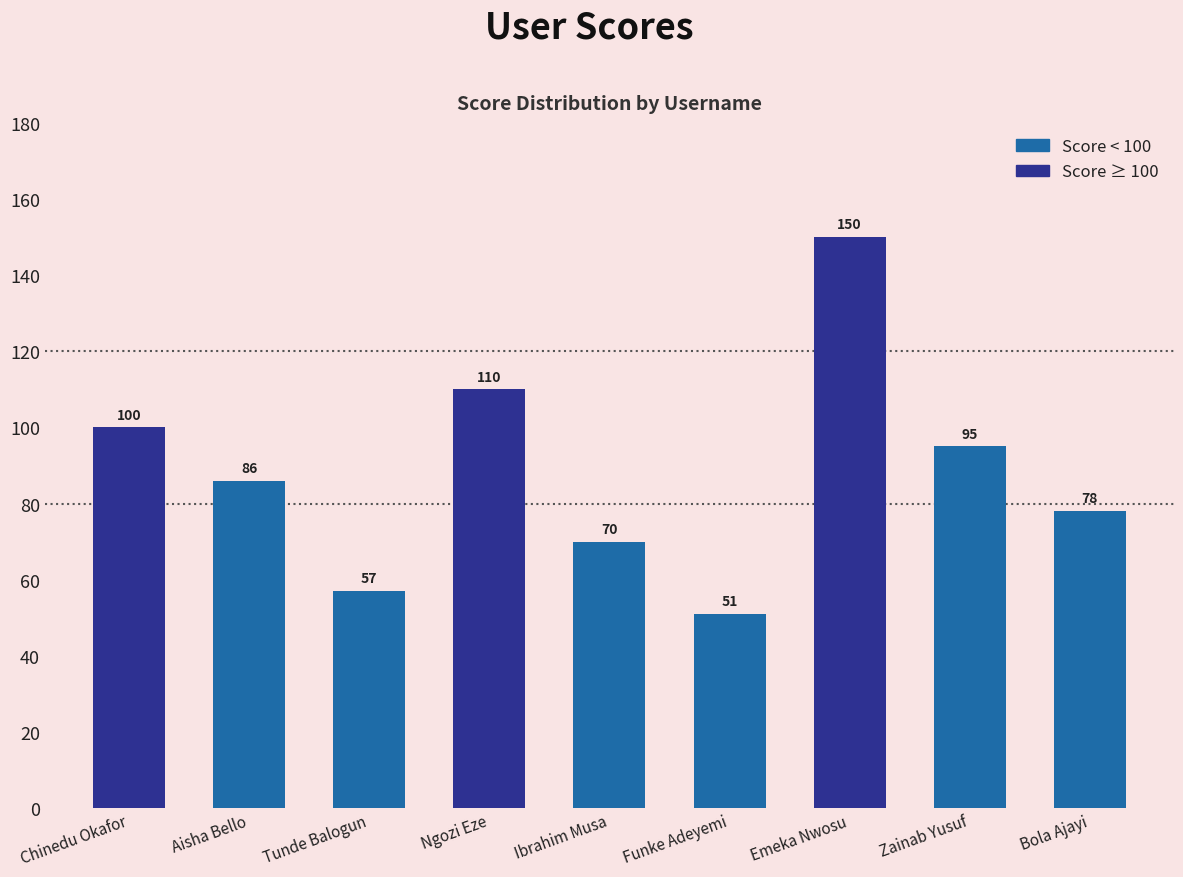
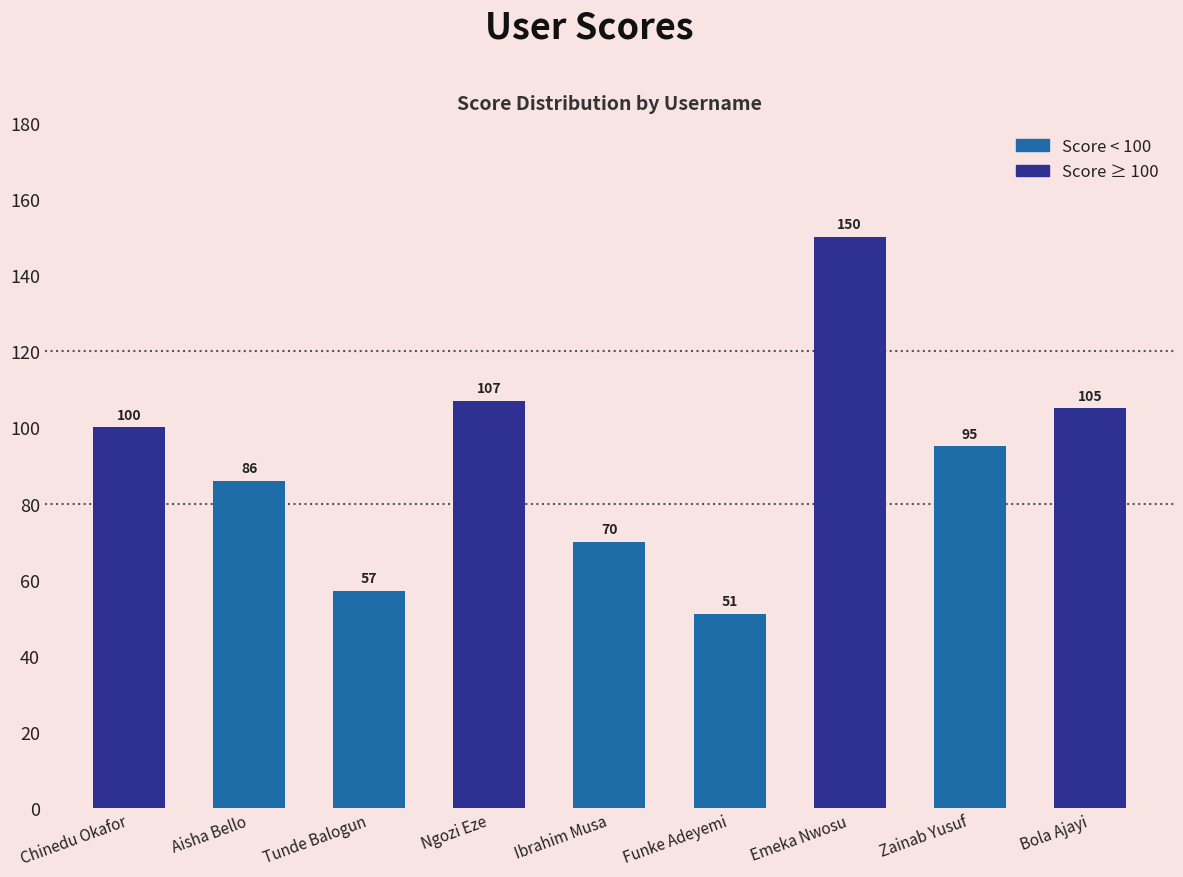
Ngozi Eze: 110 -> 107
Bola Ajayi: 78 -> 105
